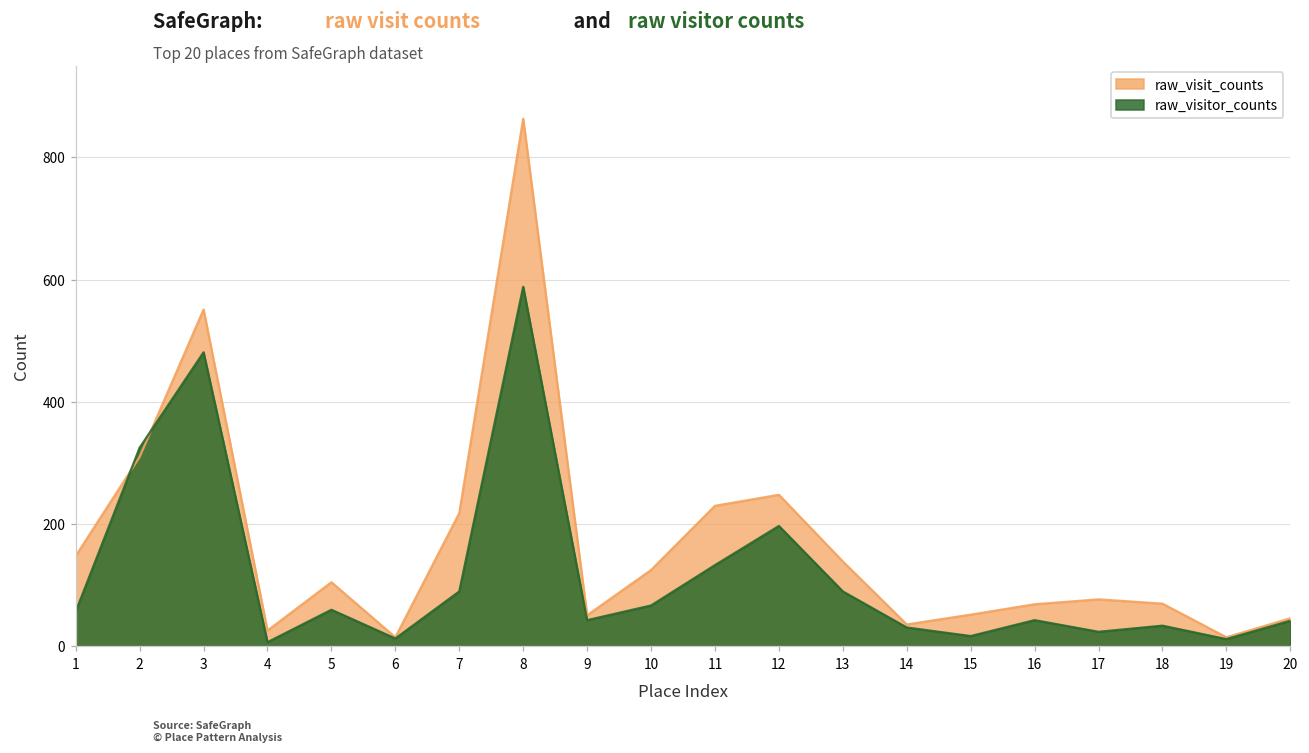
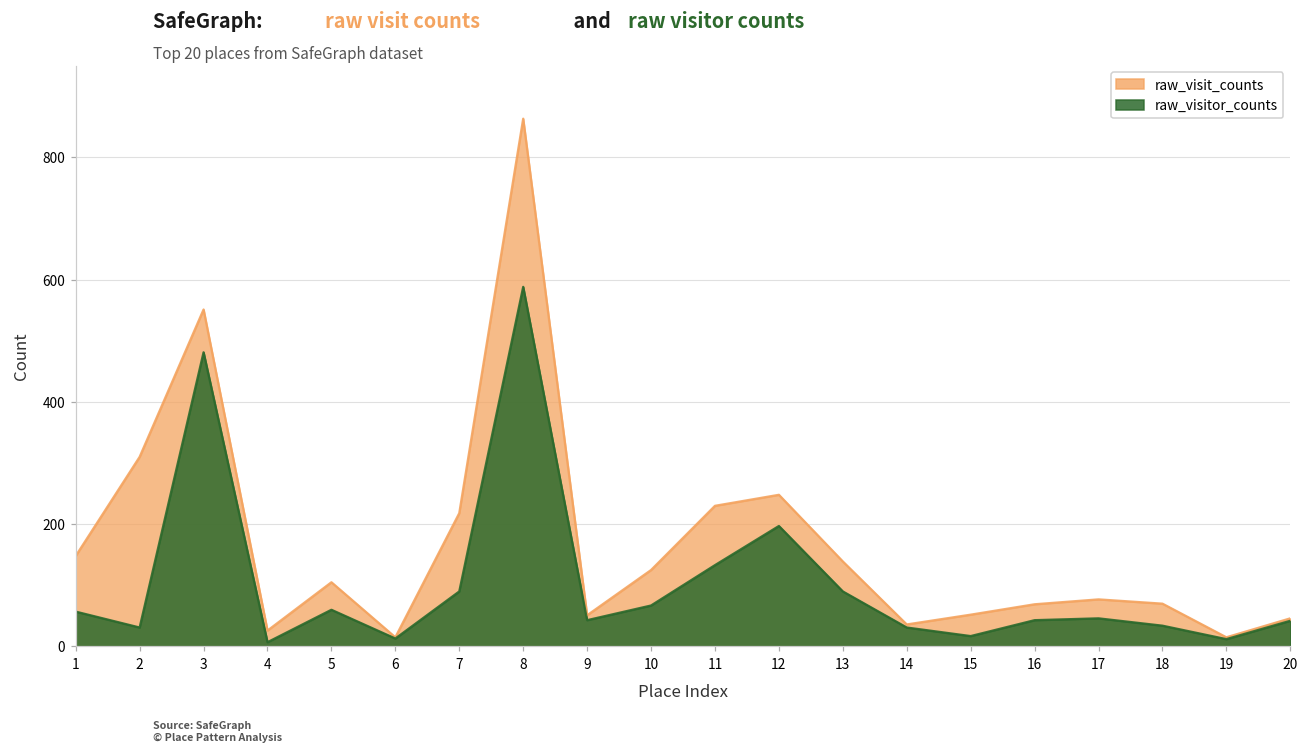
raw_visitor_counts, 2: 330 -> 30
raw_visitor_counts, 17: 20 -> 50
